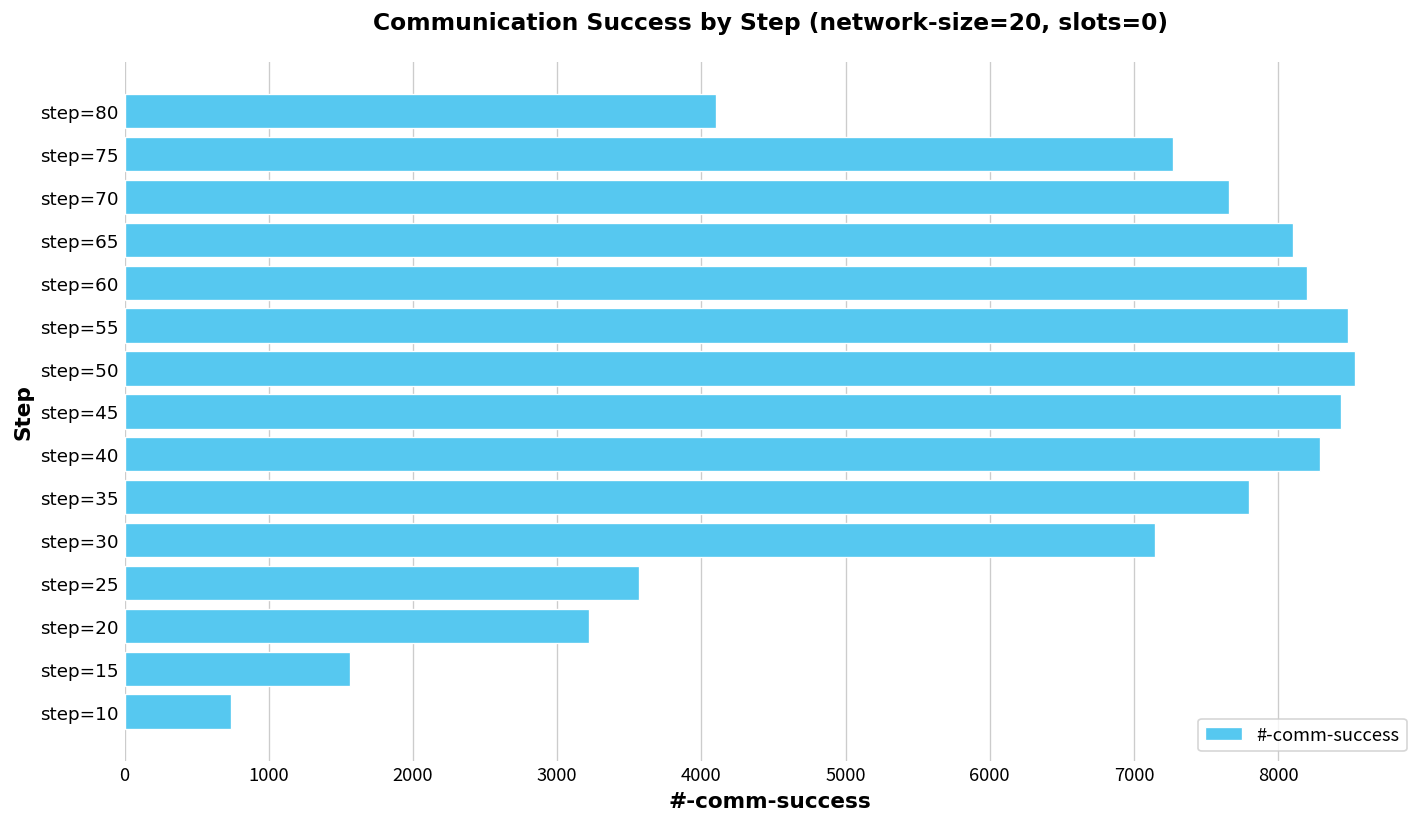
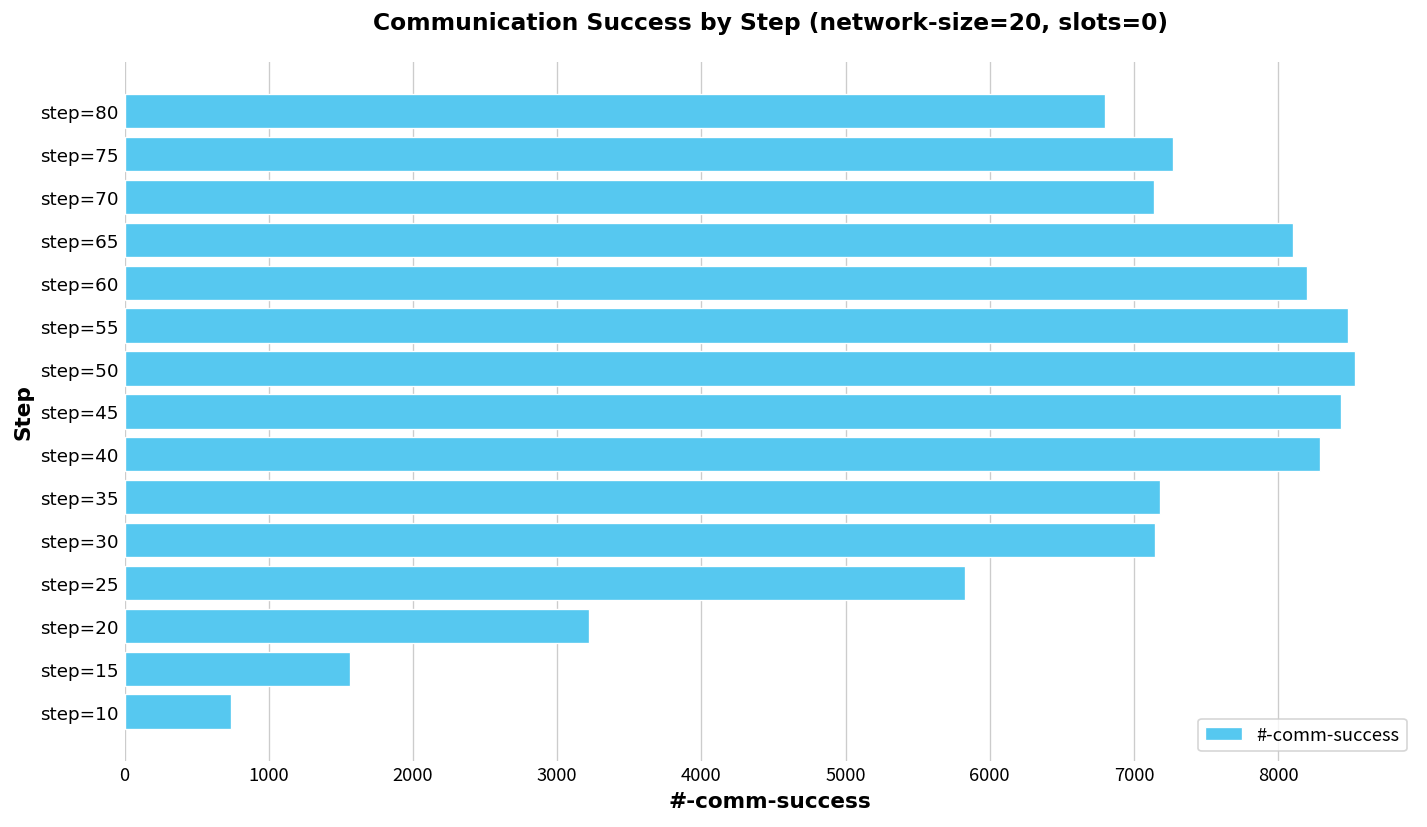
step=80: 4100 -> 6800
step=70: 7660 -> 7140
step=35: 7800 -> 7180
step=25: 3570 -> 5830
